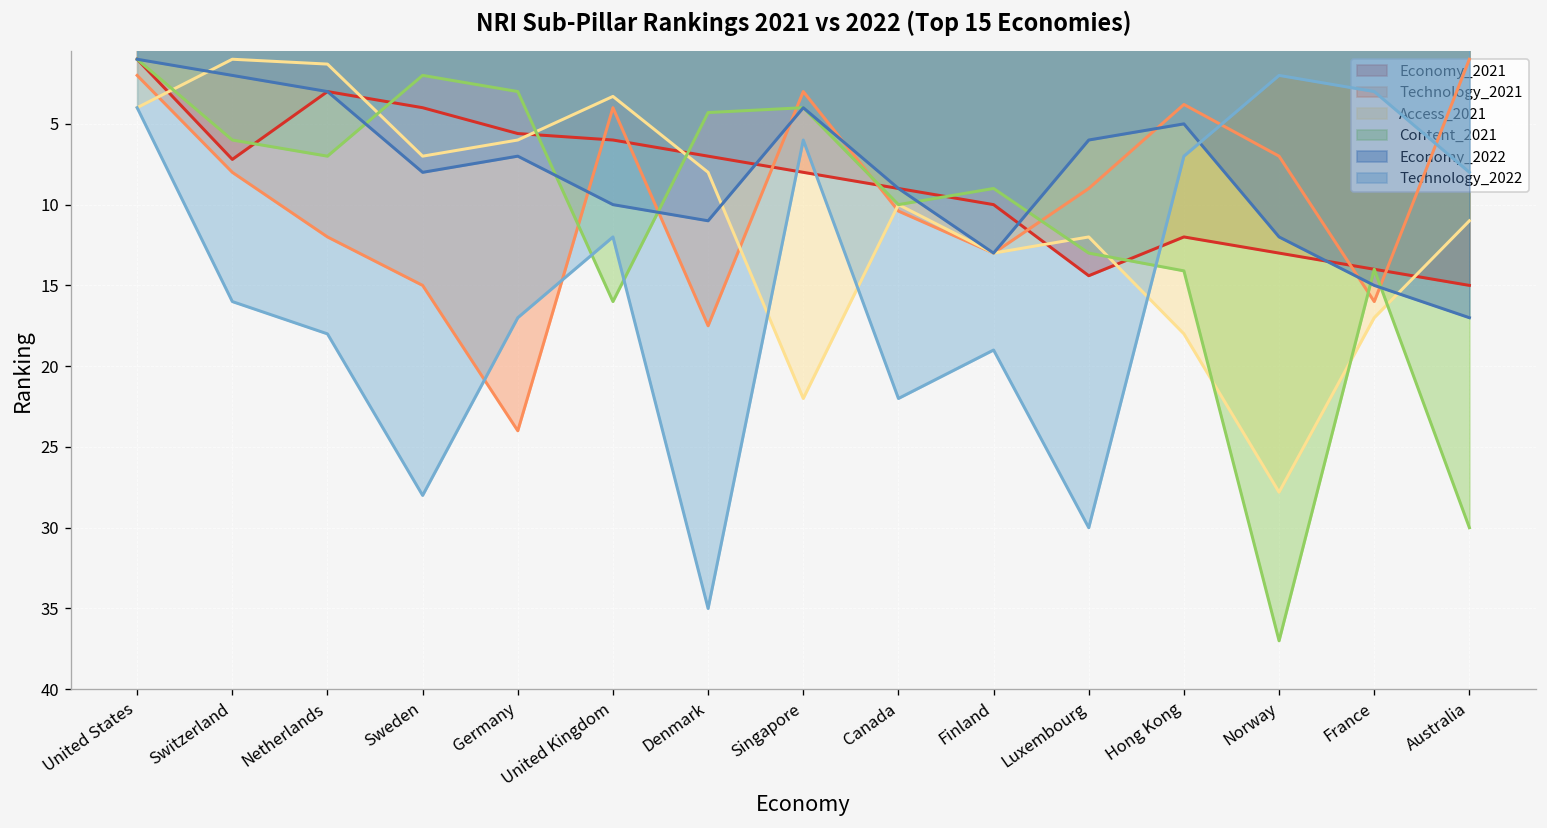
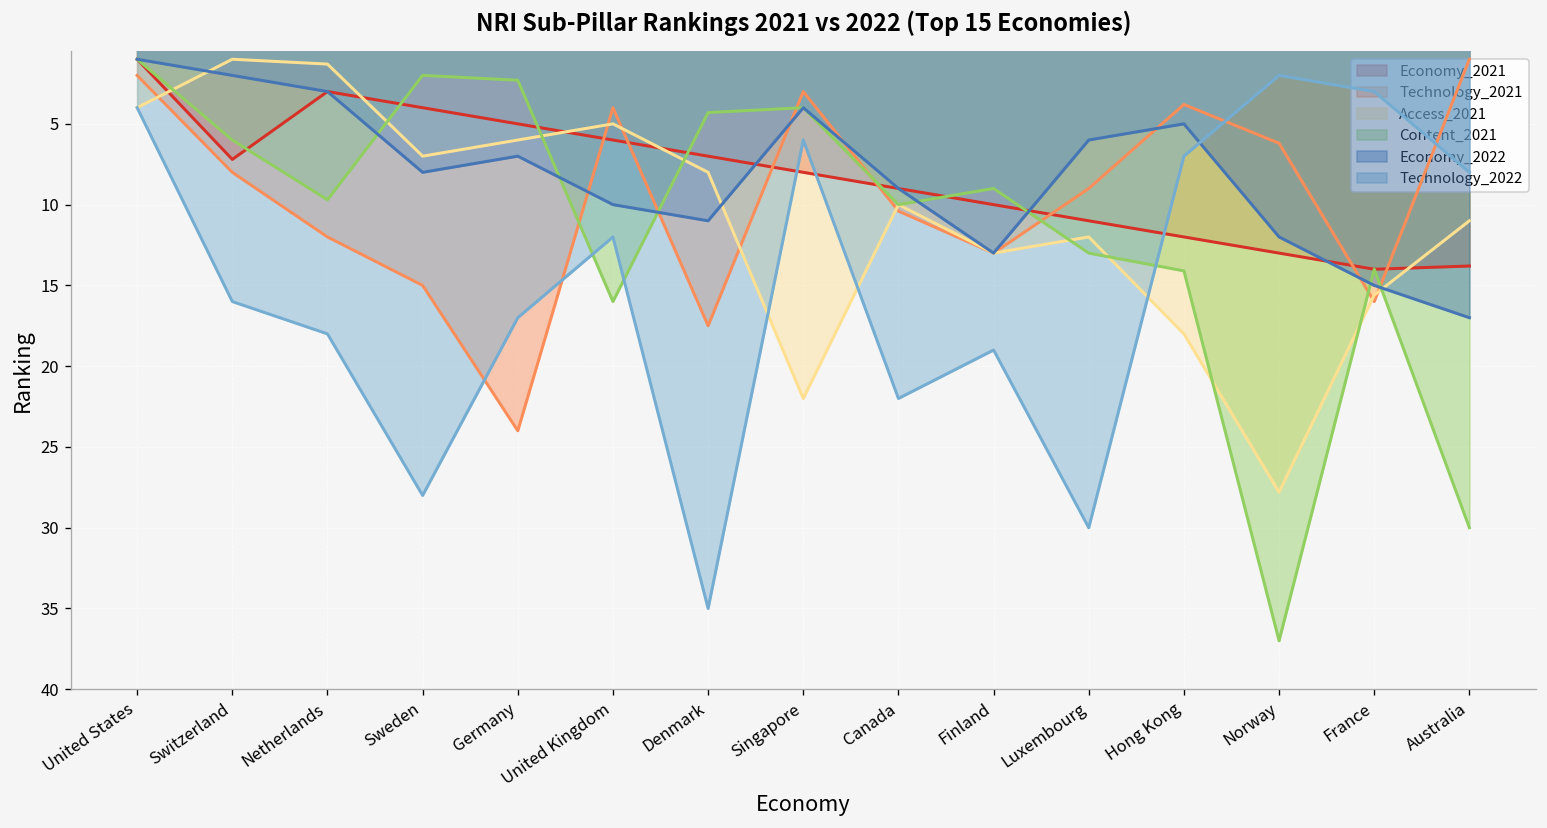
Content_2021, Netherlands: 7.0 -> 9.7
Economy_2021, Germany: 5.6 -> 5.0
Content_2021, Germany: 3.0 -> 2.3
Access_2021, United Kingdom: 3.3 -> 5.0
Economy_2021, Luxembourg: 14.4 -> 11.0
Technology_2021, Norway: 7.0 -> 6.2
Access_2021, France: 17.0 -> 15.6
Economy_2021, Australia: 15.0 -> 13.8
